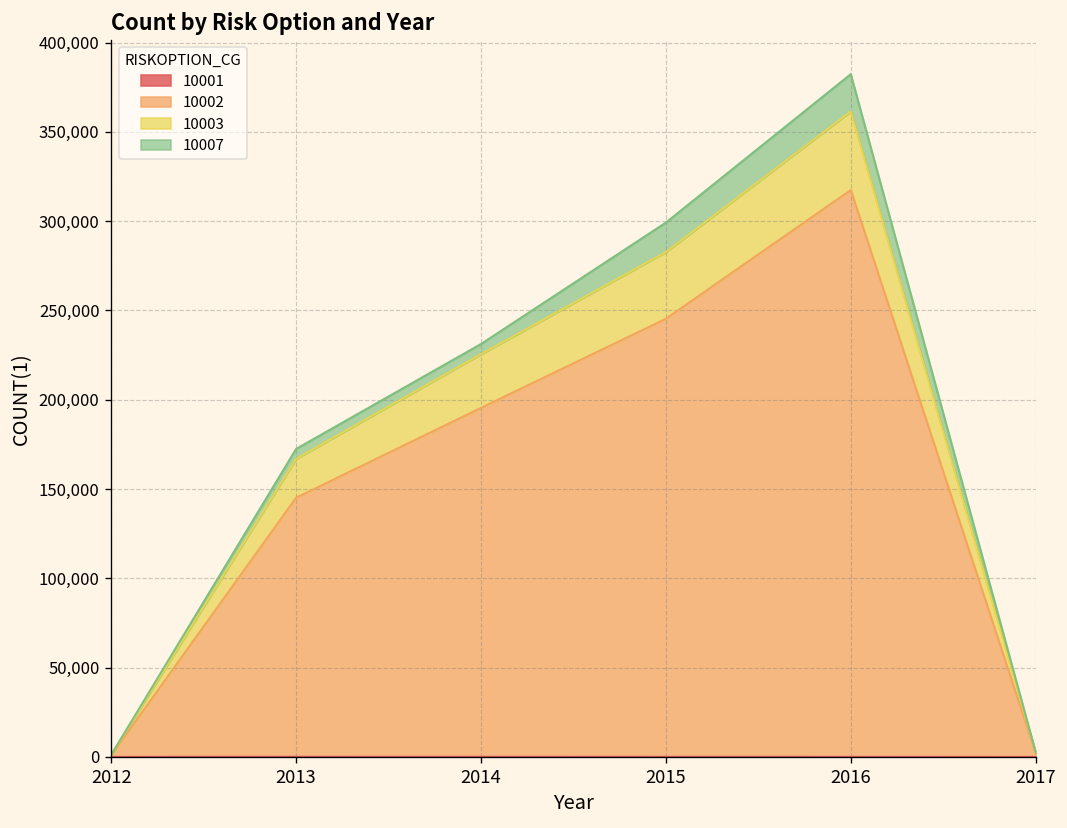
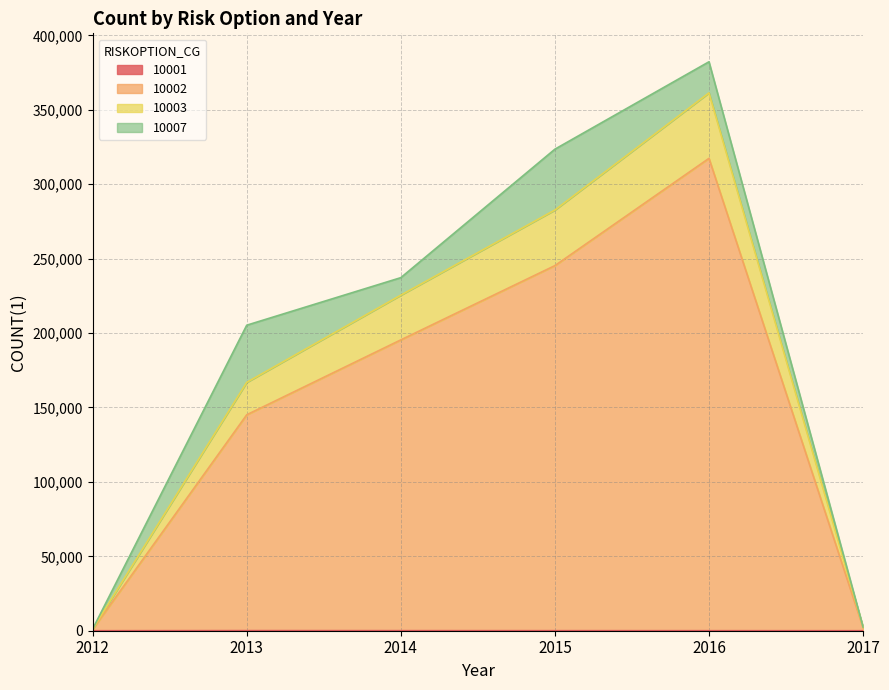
10007, 2013: 6,000 -> 38,000
10007, 2014: 6,000 -> 12,000
10007, 2015: 16,000 -> 41,000
